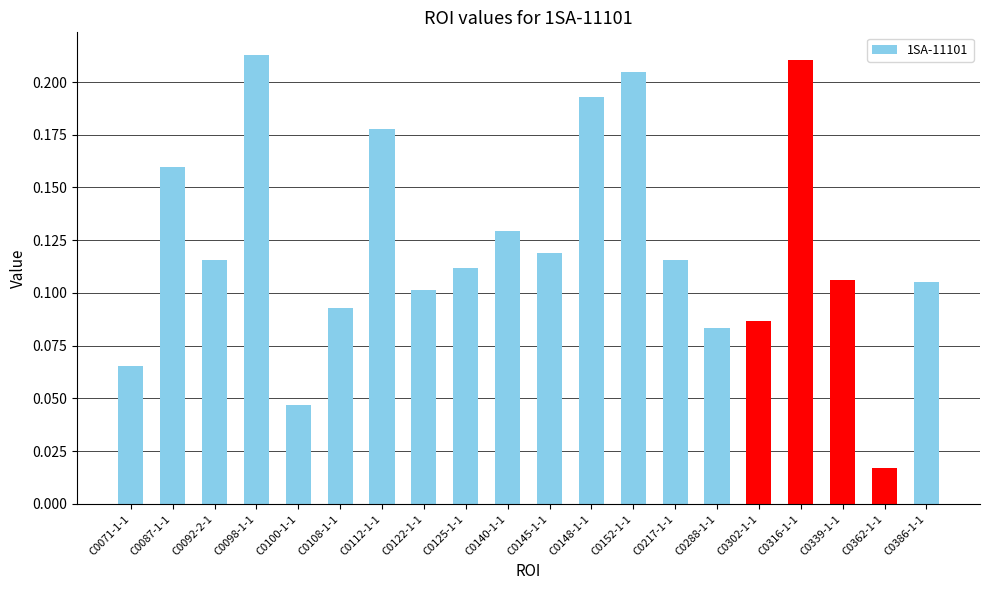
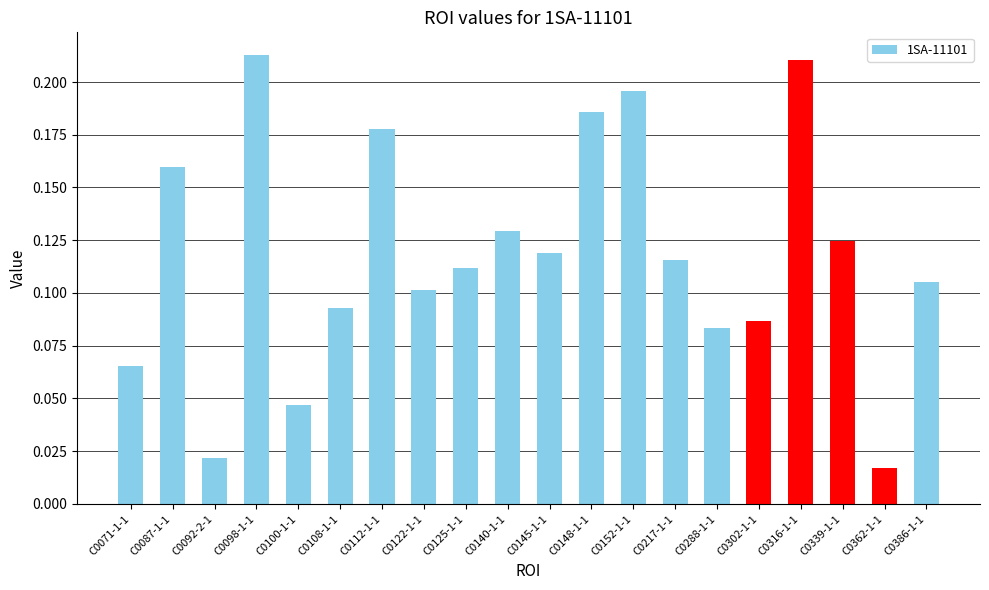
C0092-2-1: 0.116 -> 0.022
C0148-1-1: 0.193 -> 0.186
C0152-1-1: 0.205 -> 0.196
C0339-1-1: 0.106 -> 0.125
